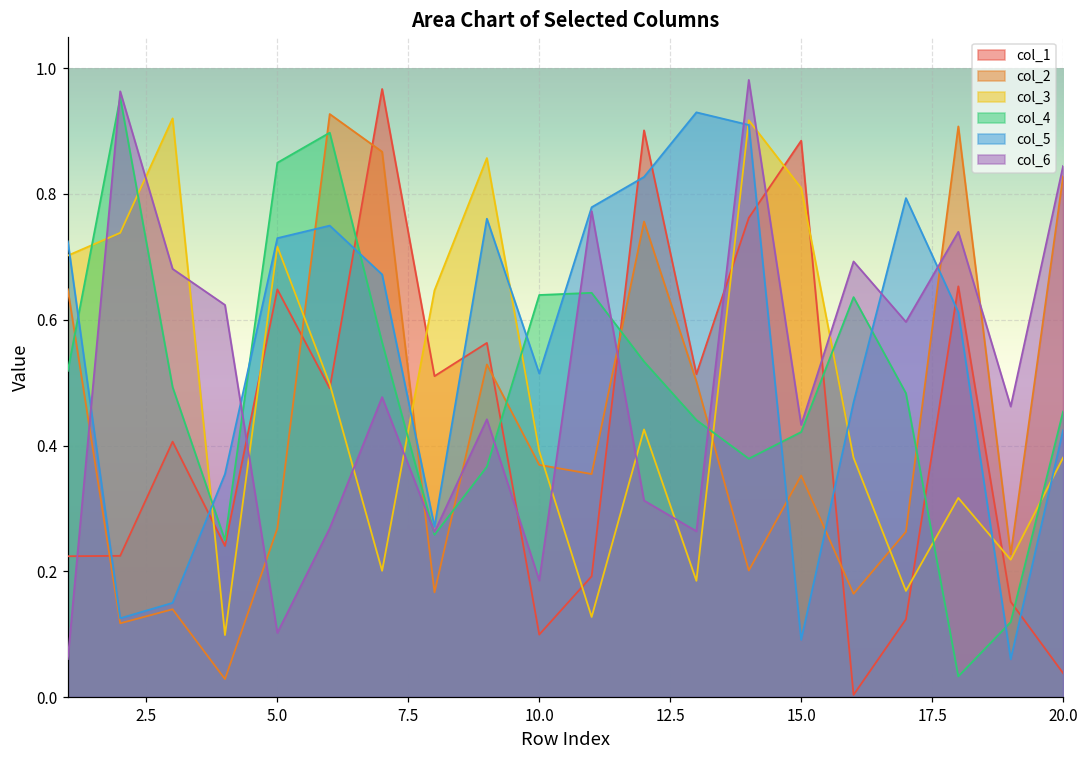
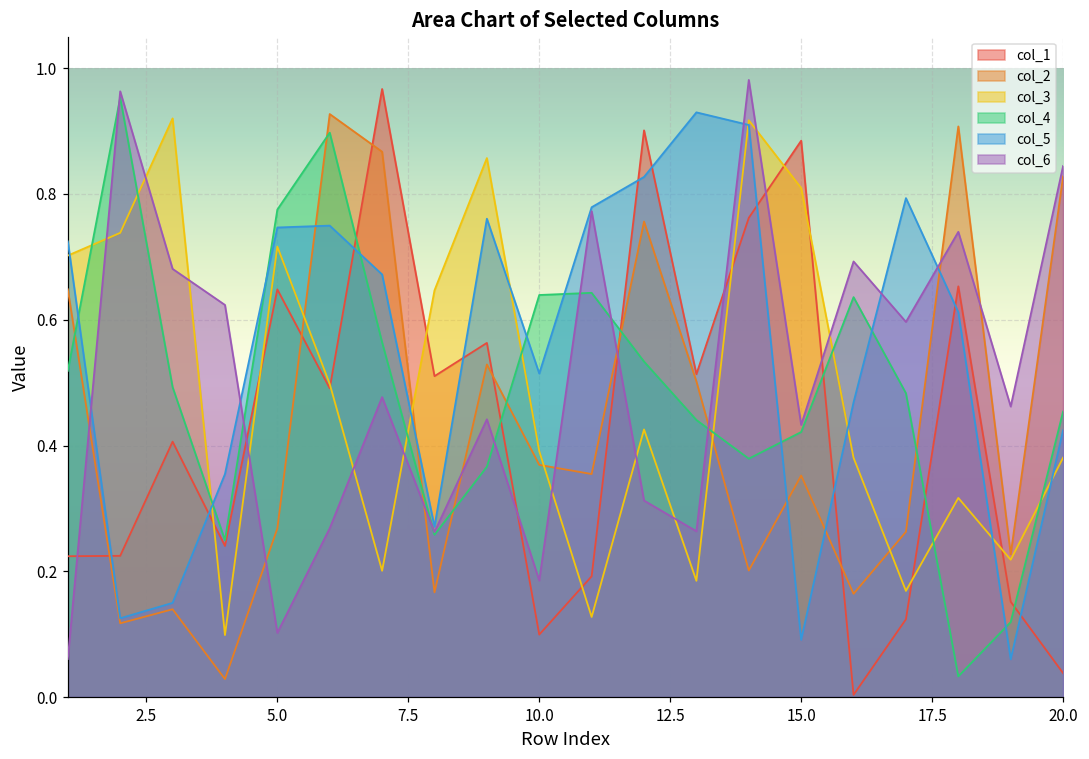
col_4, 5.0: 0.85 -> 0.78
col_5, 5.0: 0.73 -> 0.75
